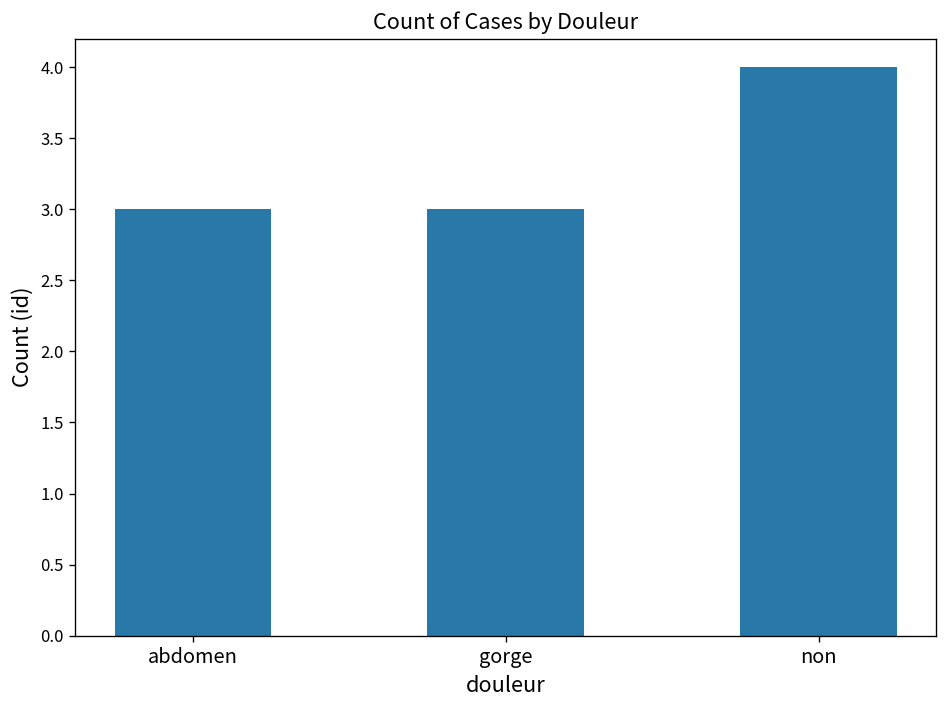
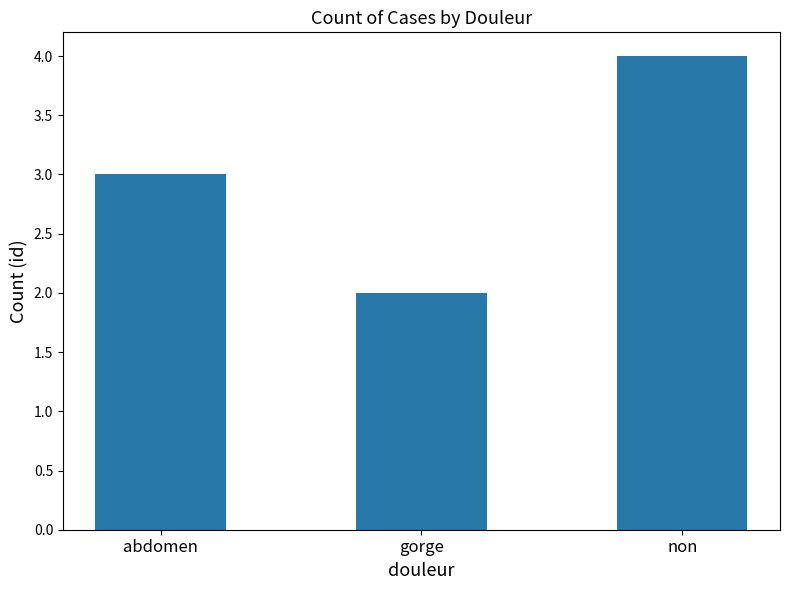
gorge: 3 -> 2
